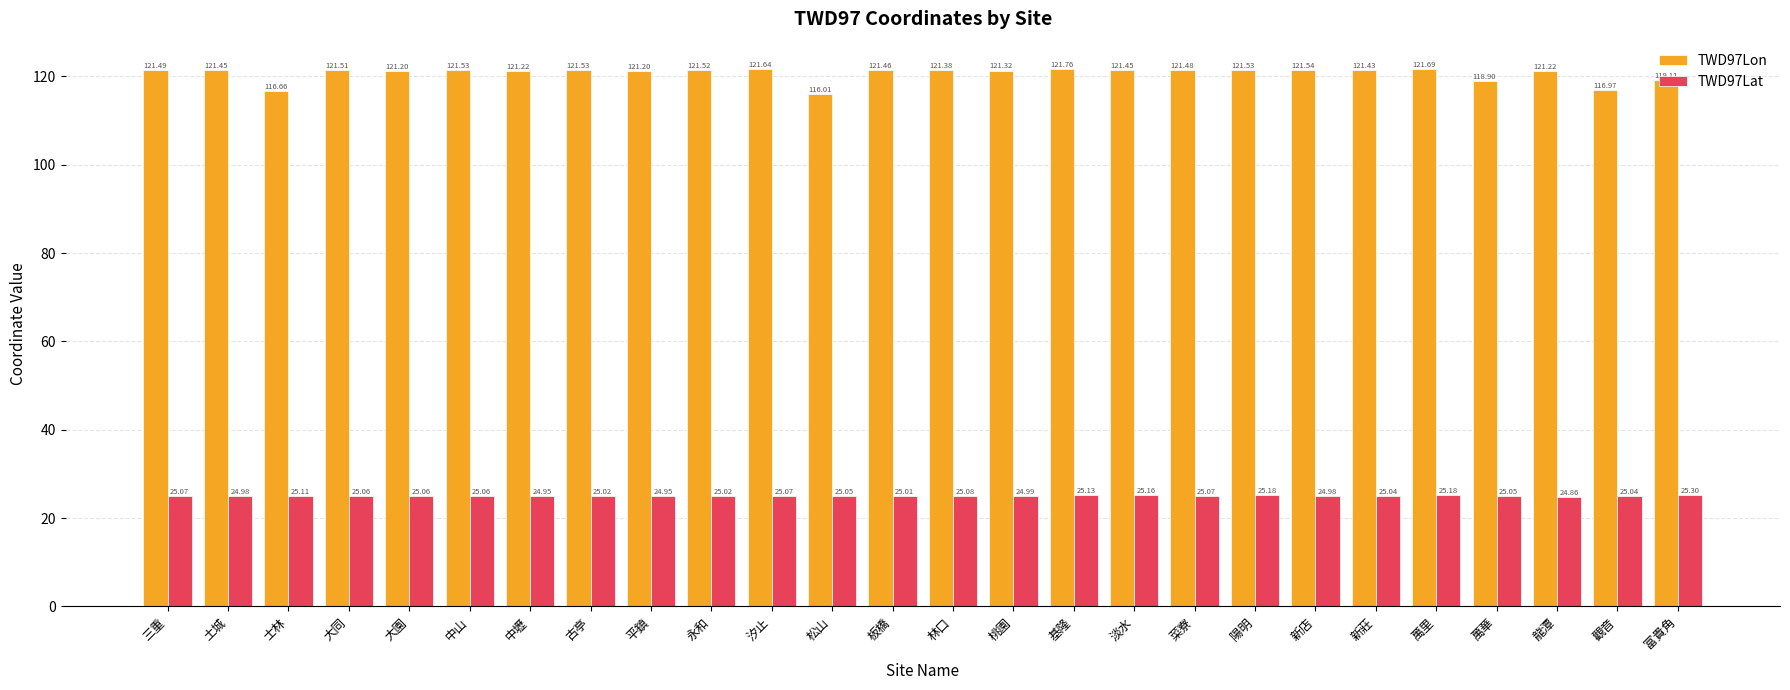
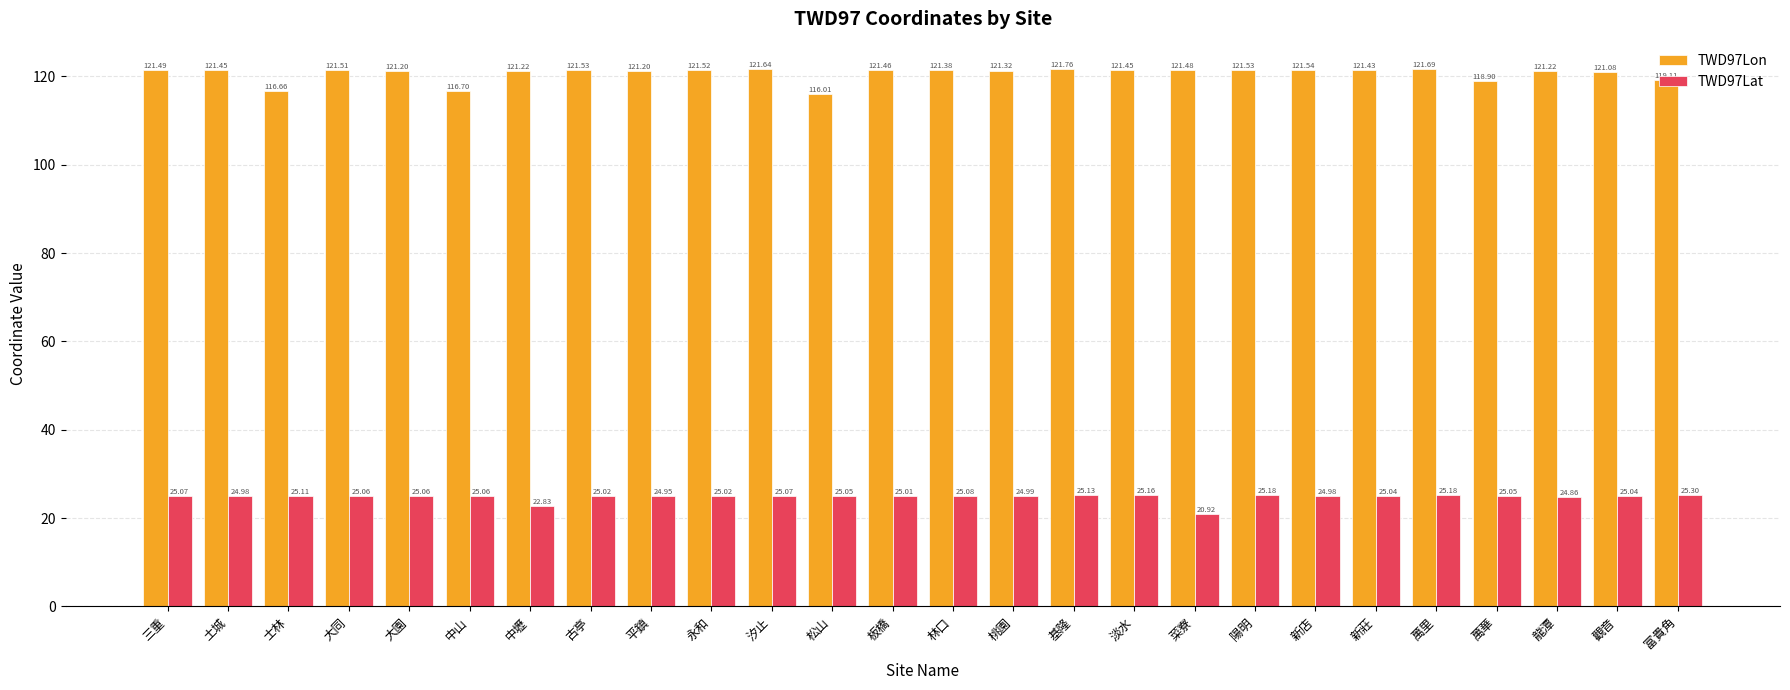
TWD97Lon, 中山: 121.53 -> 116.70
TWD97Lat, 中壢: 24.95 -> 22.83
TWD97Lat, 菜寮: 25.07 -> 20.92
TWD97Lon, 觀音: 116.97 -> 121.08
